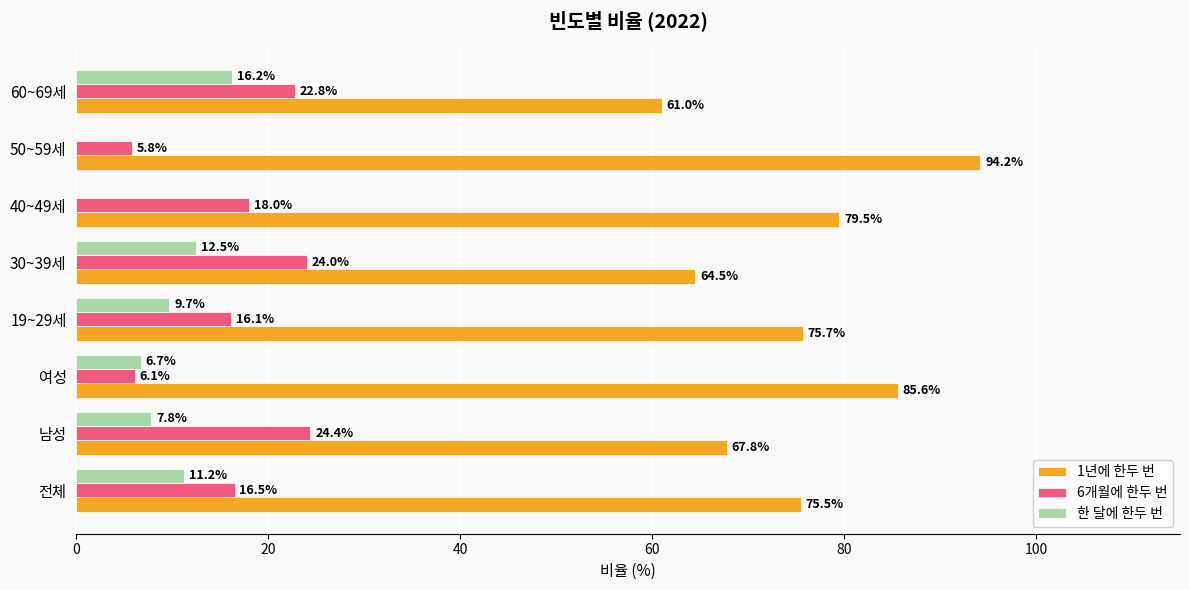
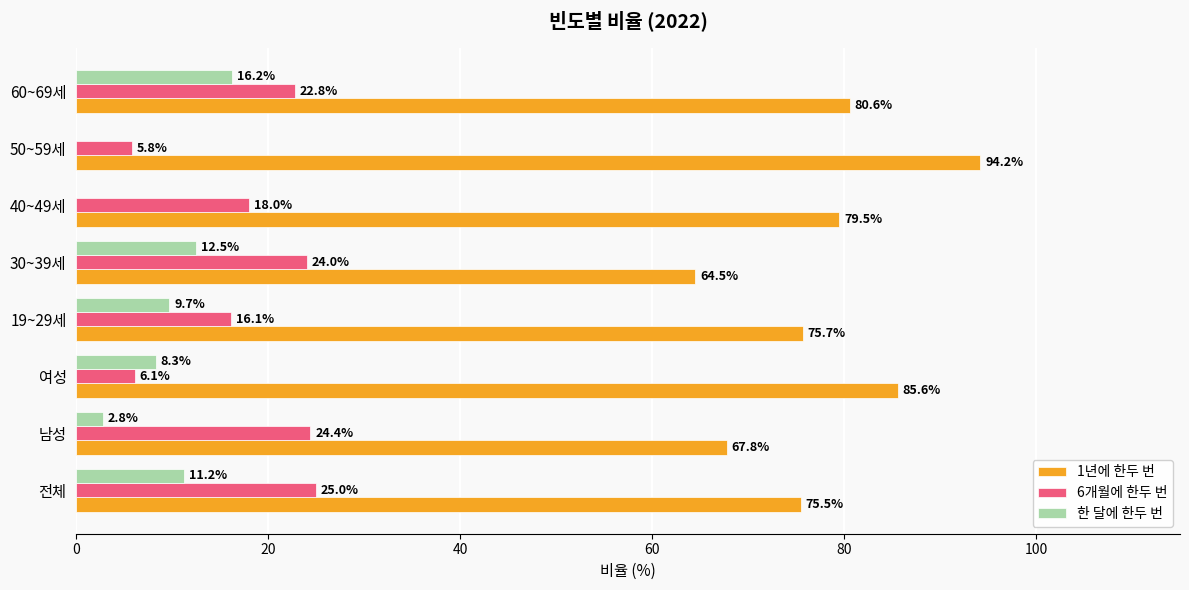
1년에 한두 번, 60~69세: 61.0% -> 80.6%
한 달에 한두 번, 여성: 6.7% -> 8.3%
한 달에 한두 번, 남성: 7.8% -> 2.8%
6개월에 한두 번, 전체: 16.5% -> 25.0%
